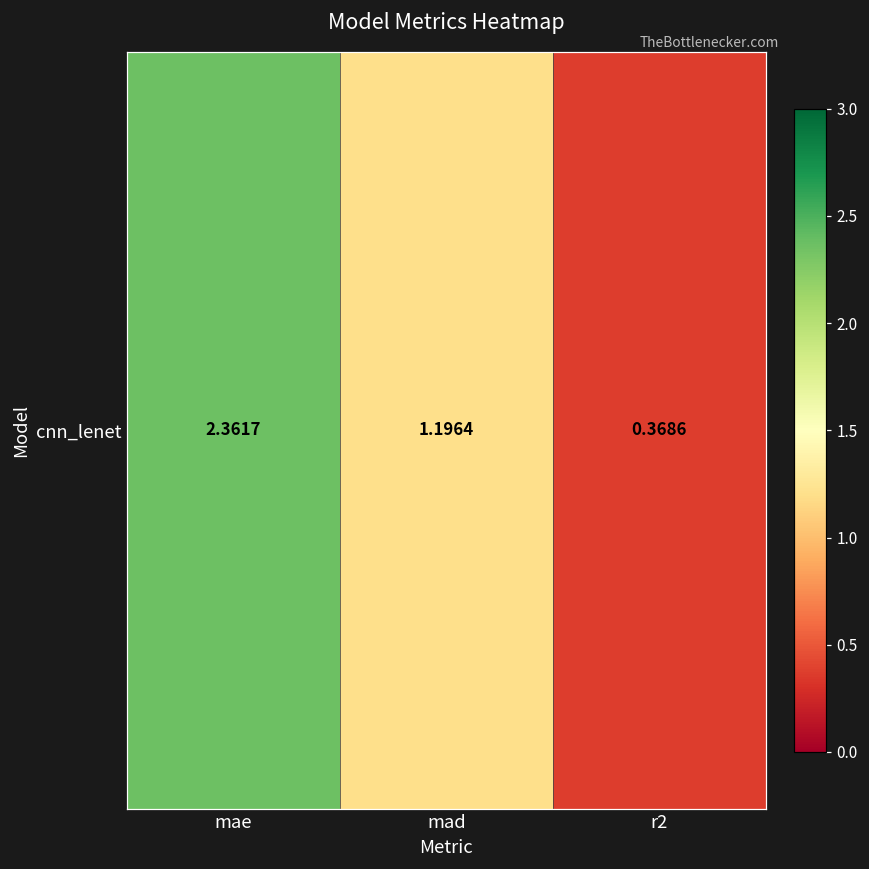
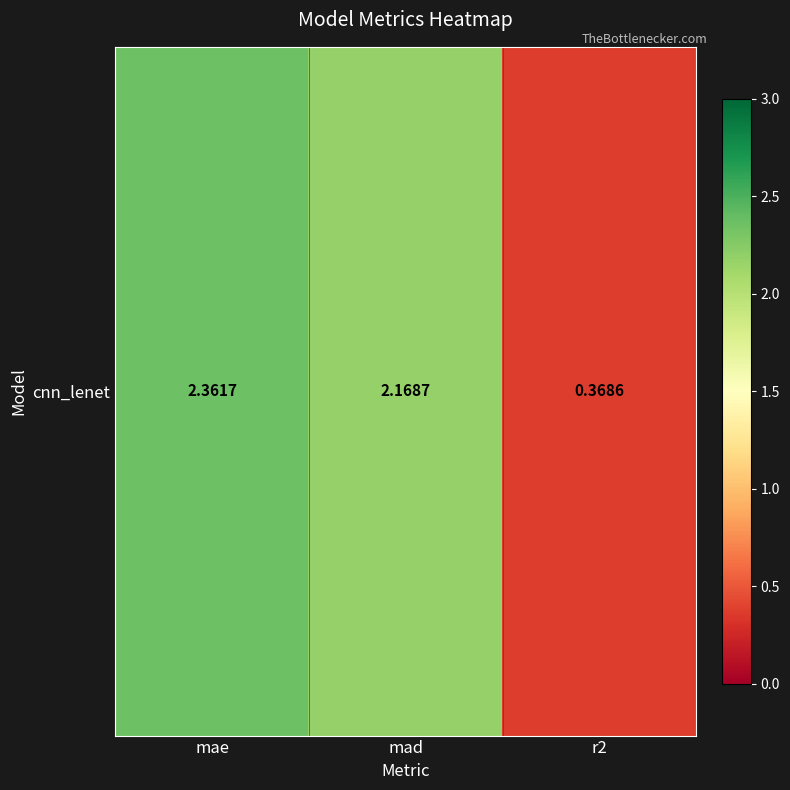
cnn_lenet, mad: 1.1964 -> 2.1687
